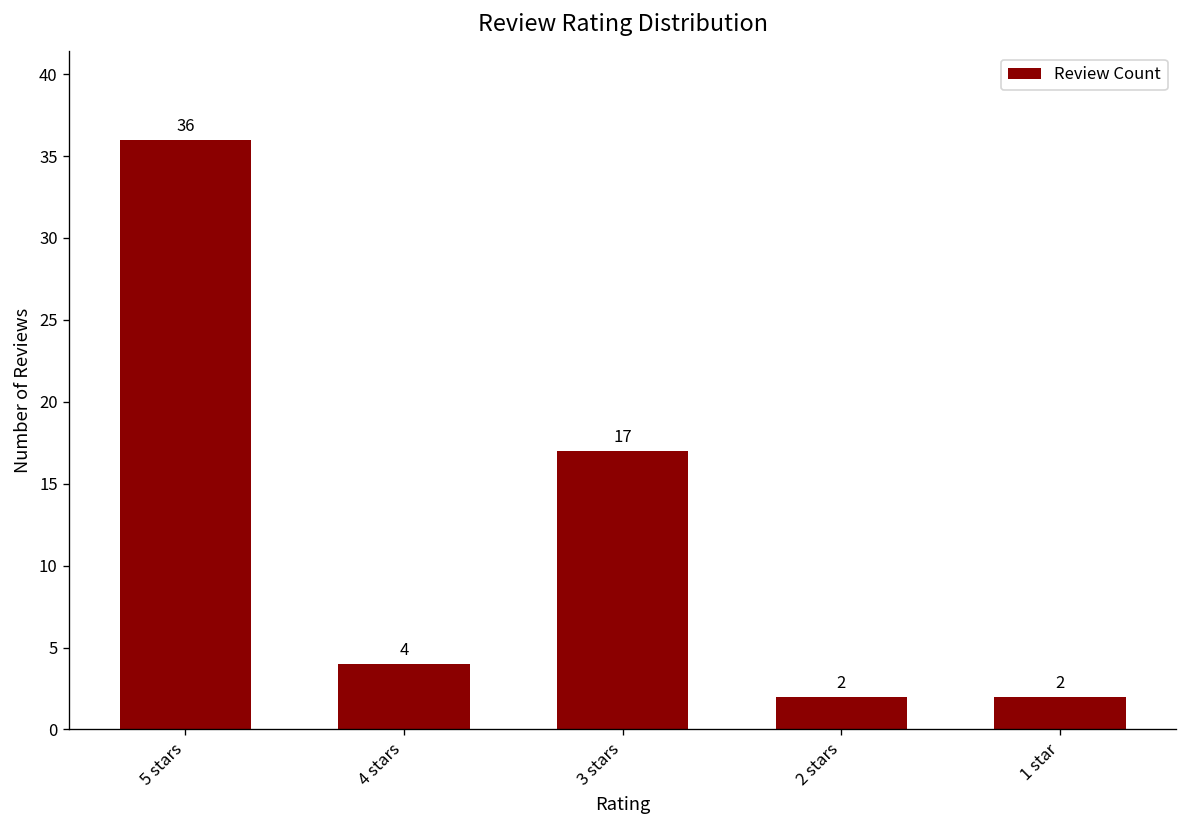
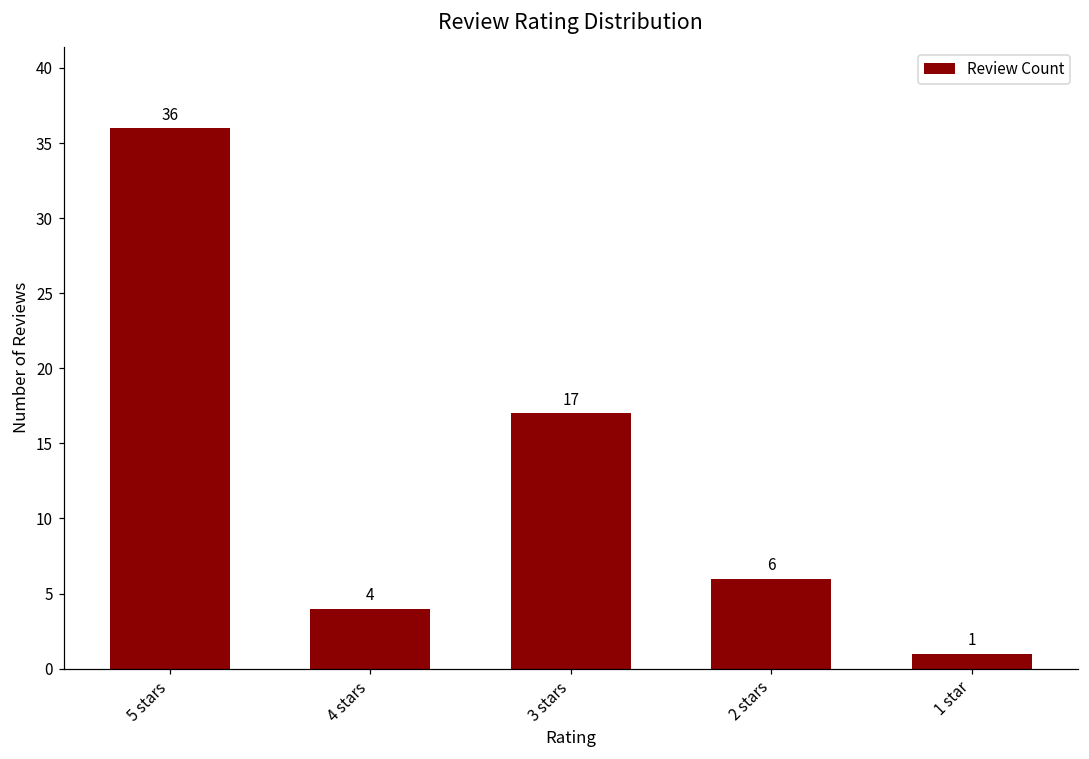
2 stars: 2 -> 6
1 star: 2 -> 1
